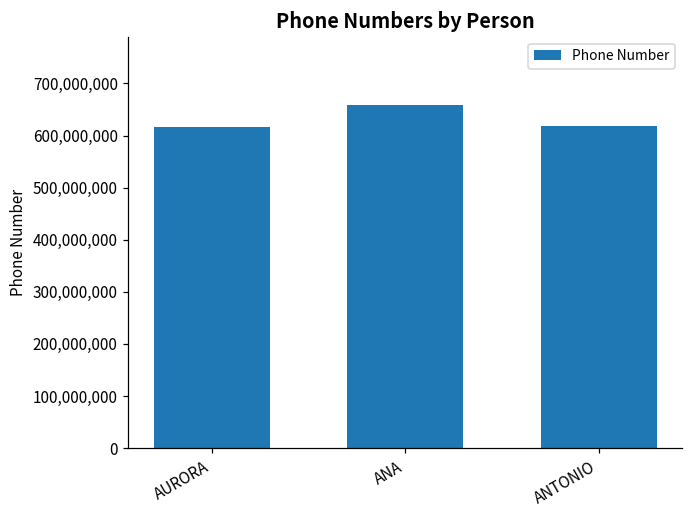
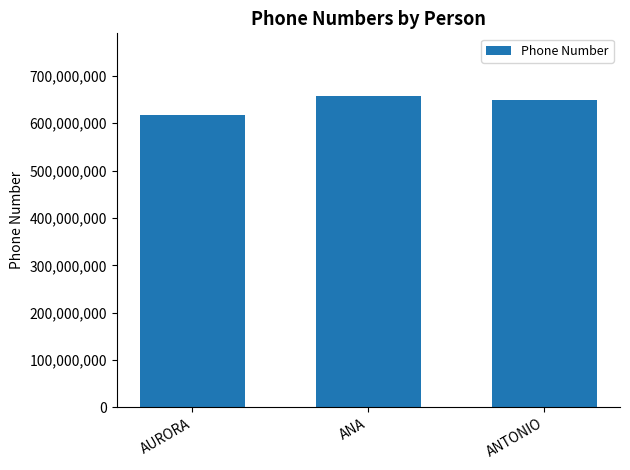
ANTONIO: 620,000,000 -> 650,000,000
